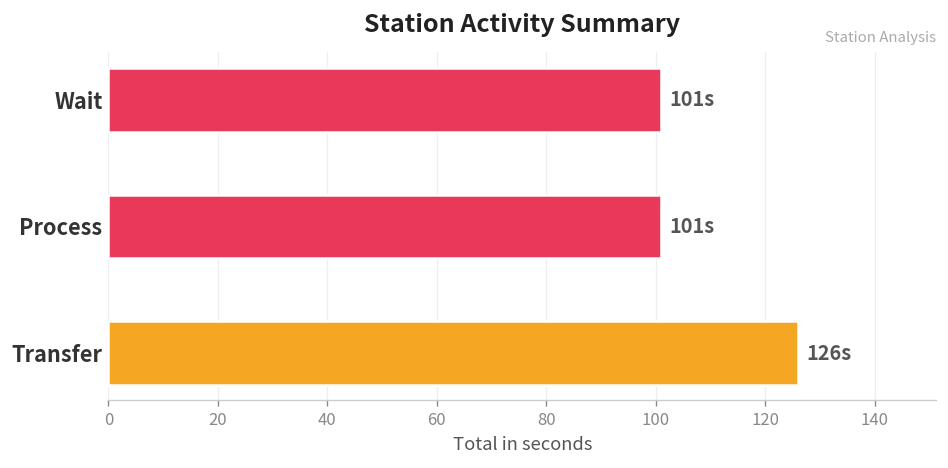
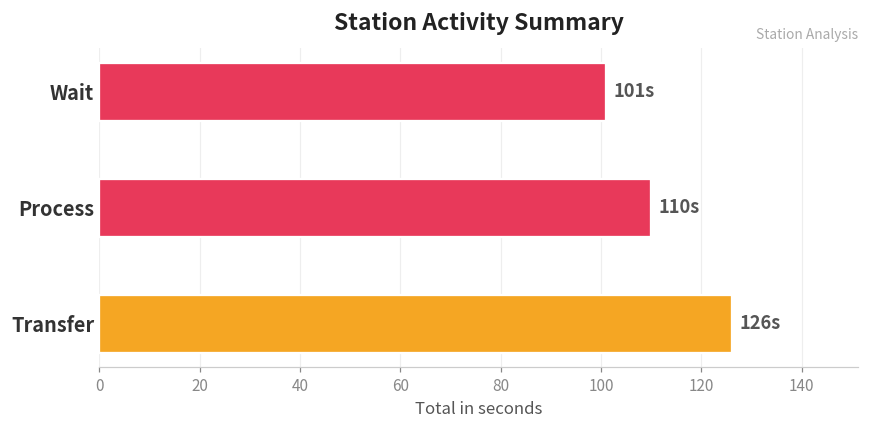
Process: 101s -> 110s
